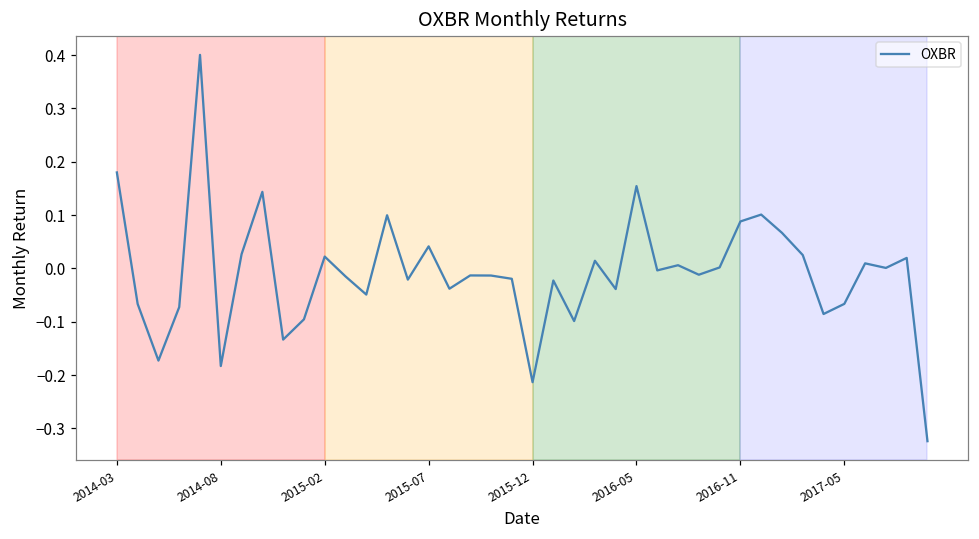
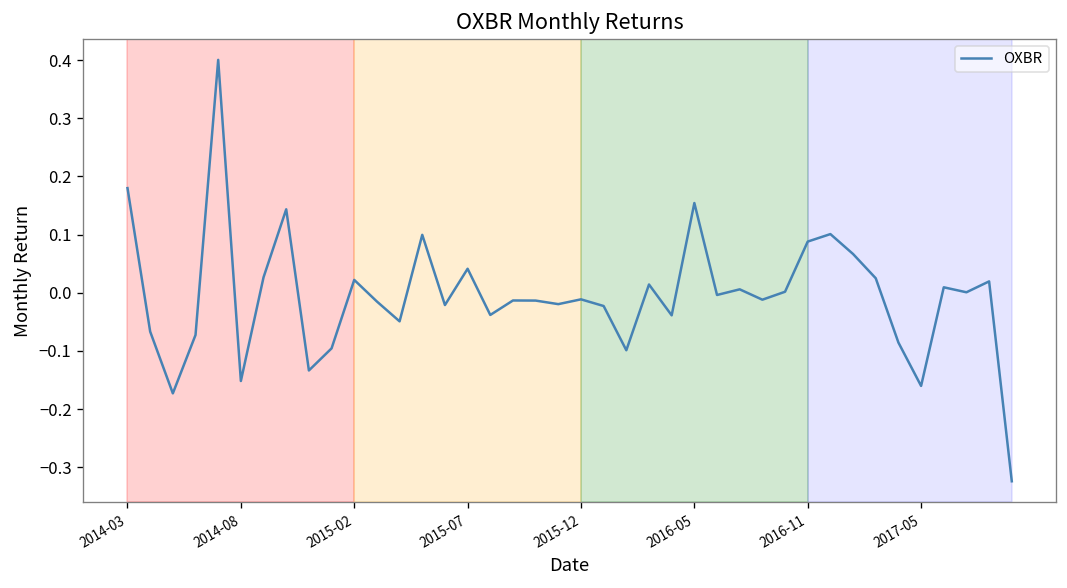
2014-08: -0.18 -> -0.15
2015-12: -0.21 -> -0.01
2017-05: -0.07 -> -0.16
